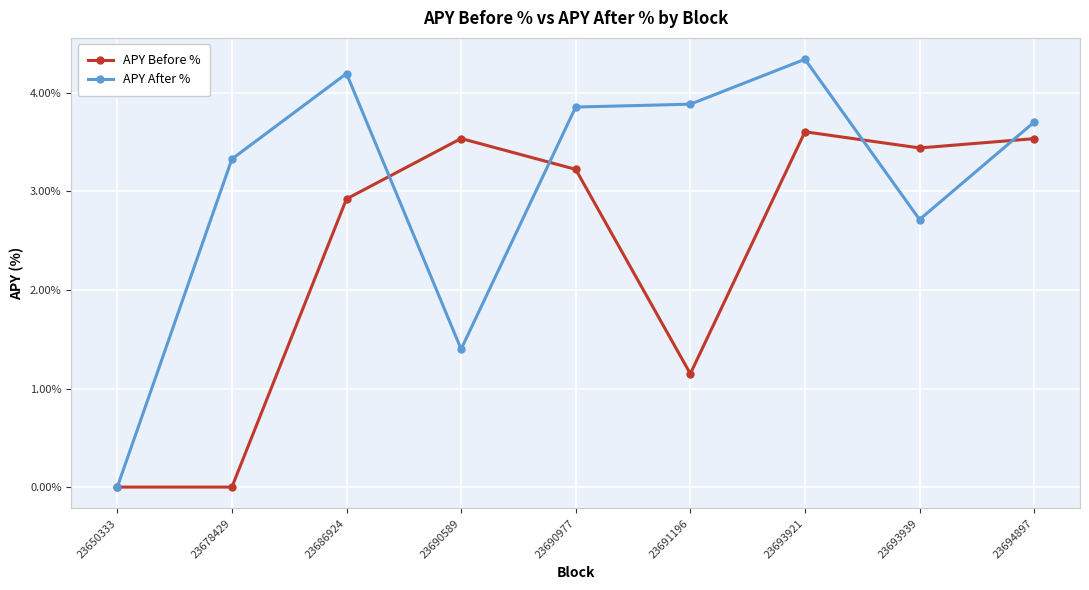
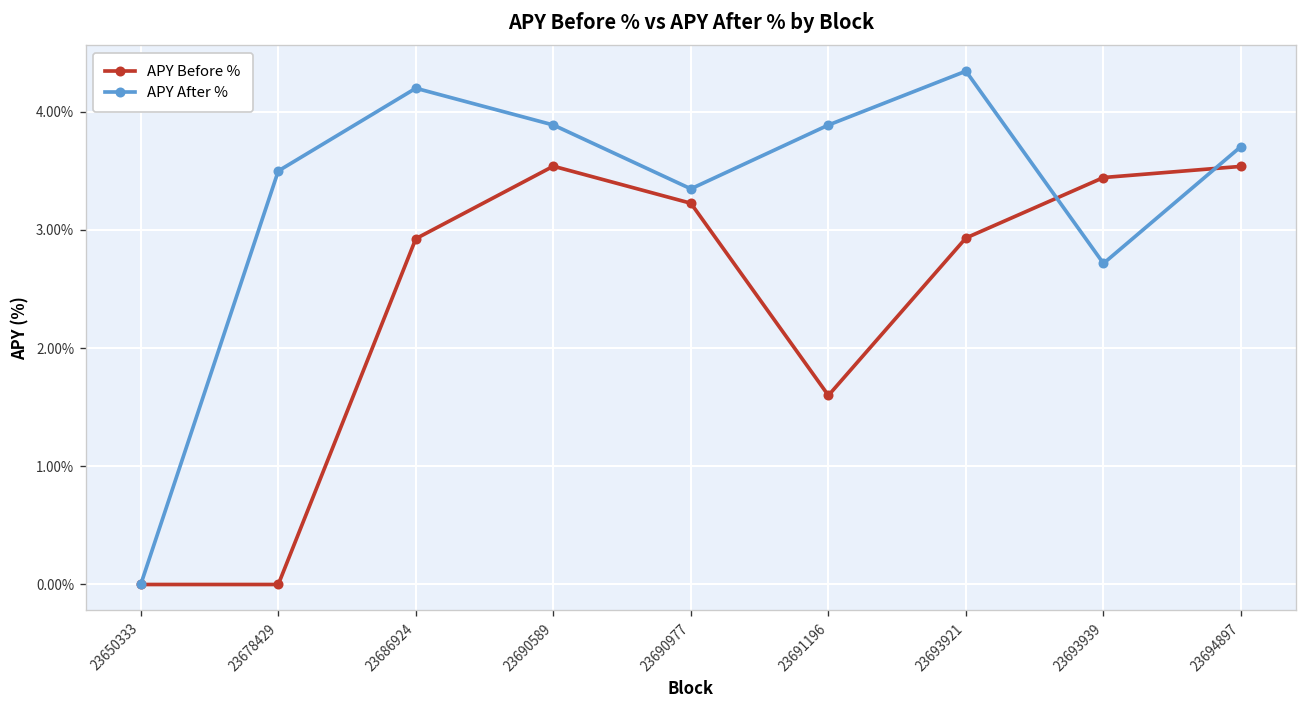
APY After %, 23678429: 3.3% -> 3.5%
APY After %, 23690589: 1.4% -> 3.9%
APY After %, 23690977: 3.9% -> 3.3%
APY Before %, 23691196: 1.2% -> 1.6%
APY Before %, 23693921: 3.6% -> 2.9%
